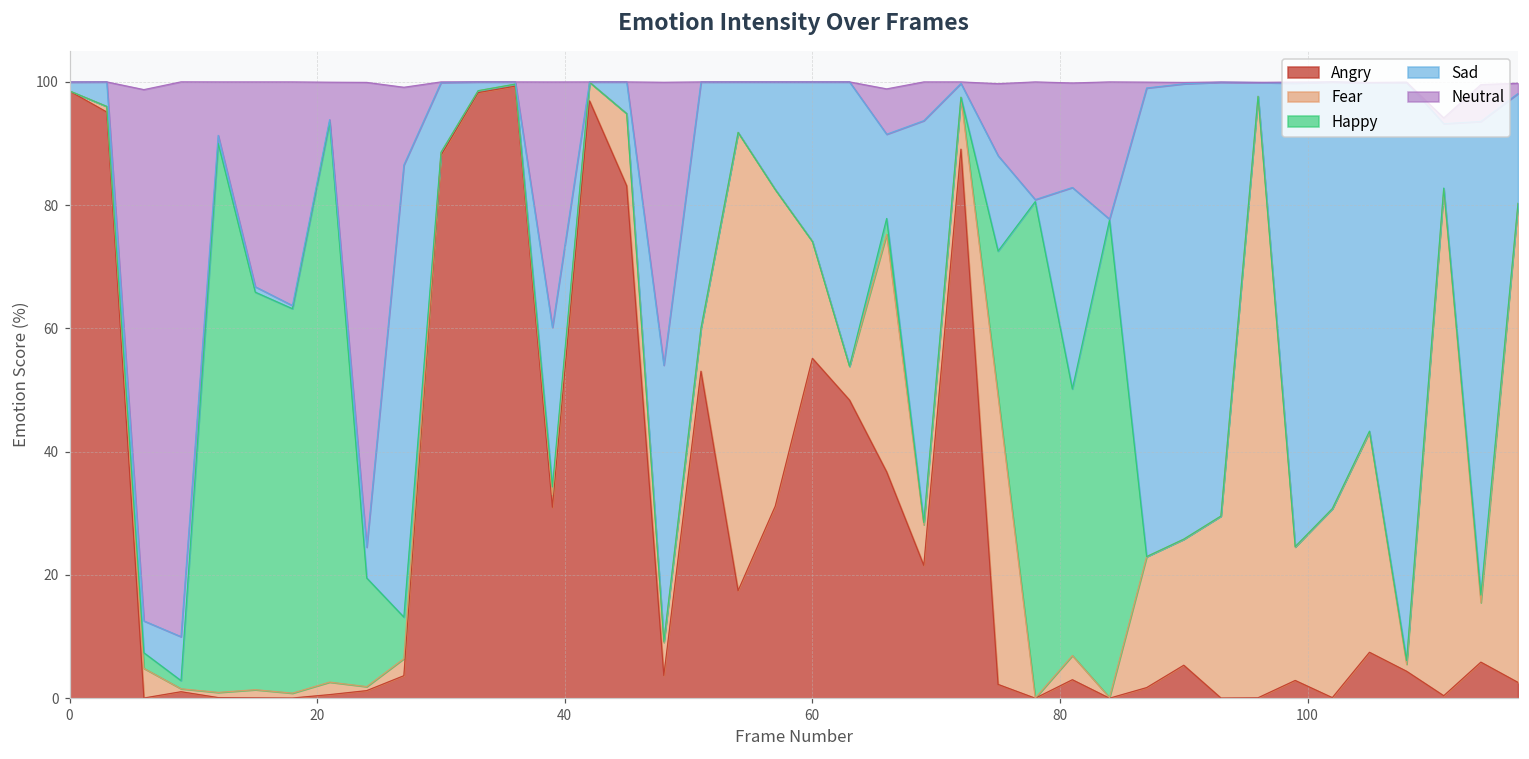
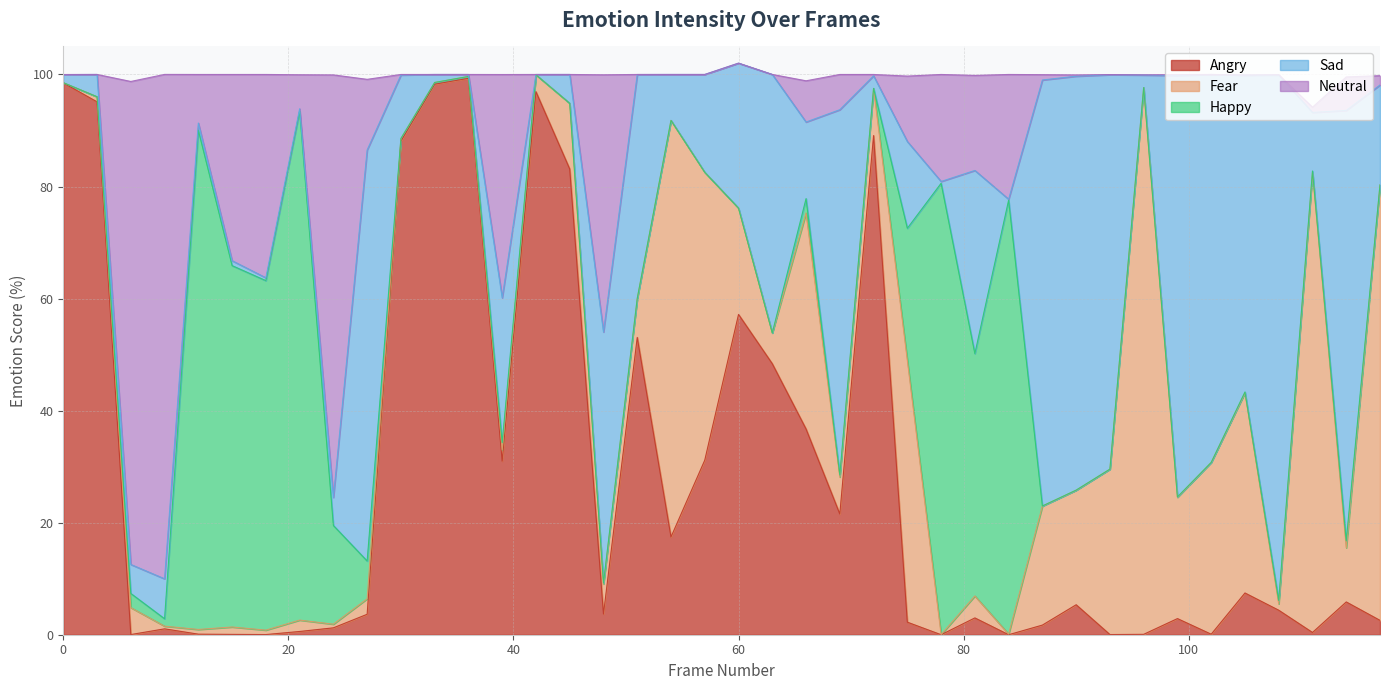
Angry, 60: 55 -> 57
